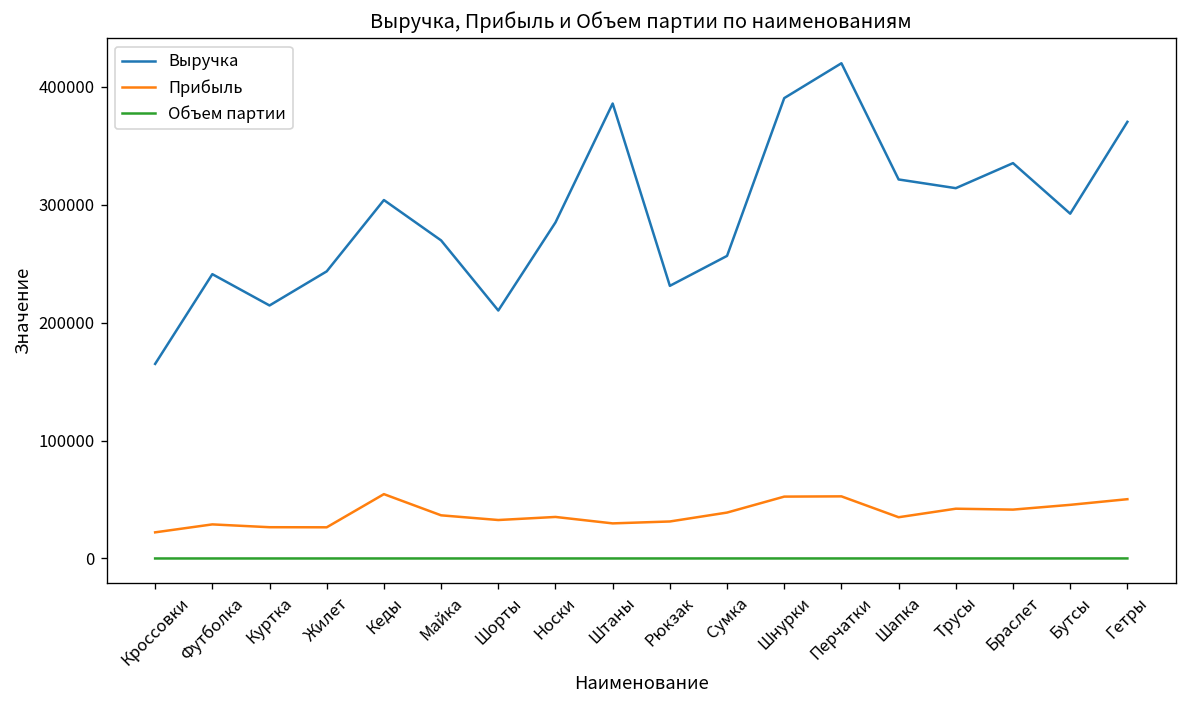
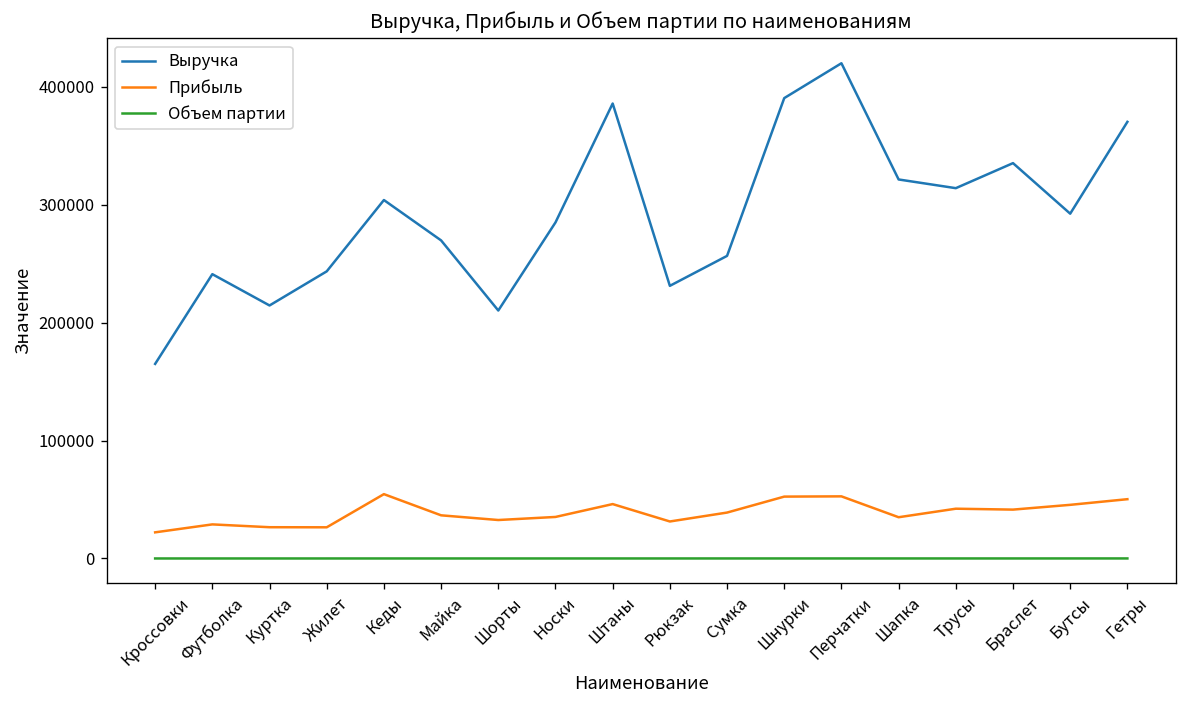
Прибыль, Штаны: 30000 -> 50000
